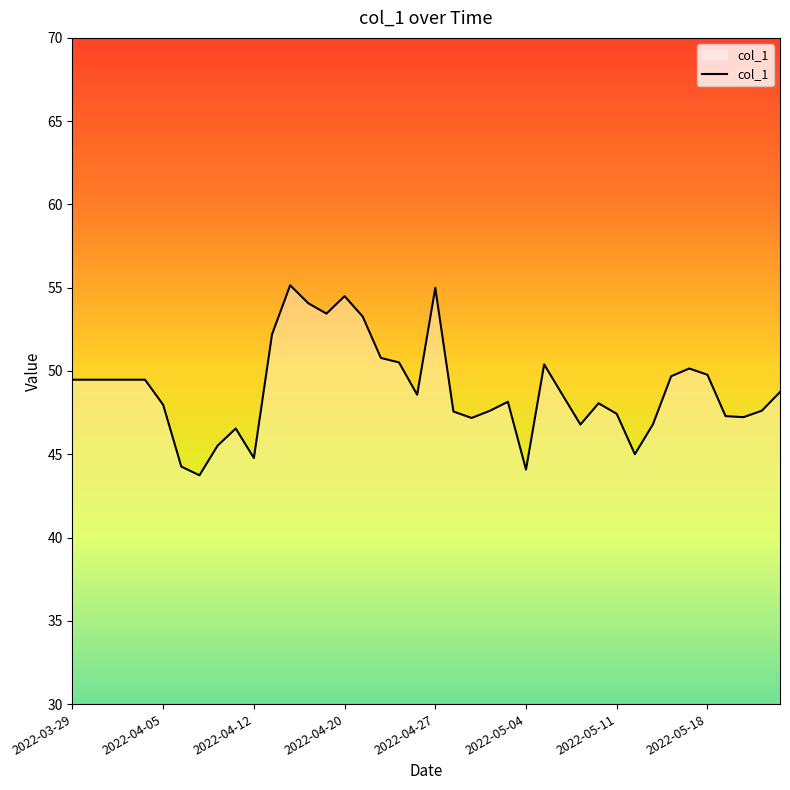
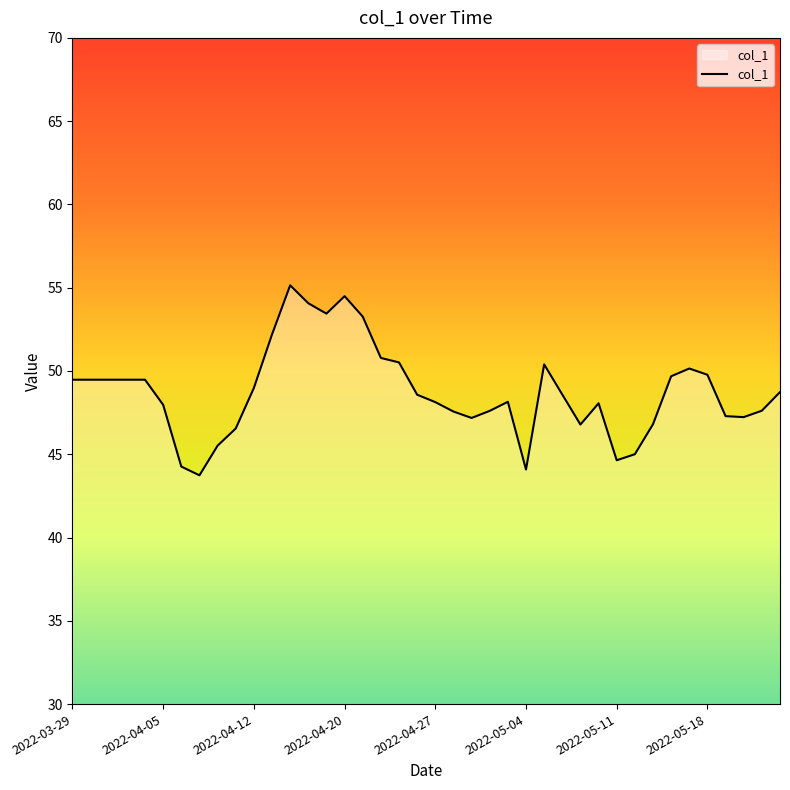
2022-04-12: 44.8 -> 49.0
2022-04-27: 55.0 -> 48.1
2022-05-11: 47.4 -> 44.6
